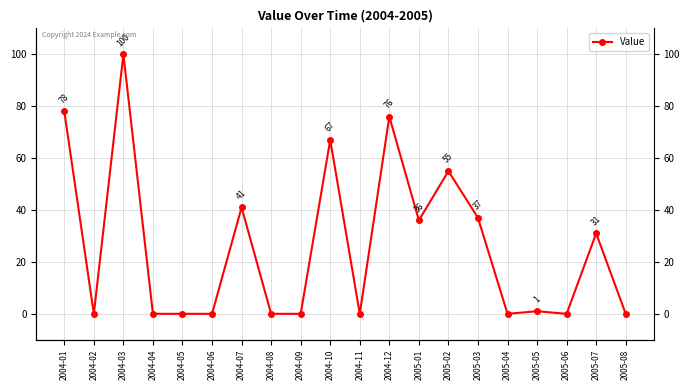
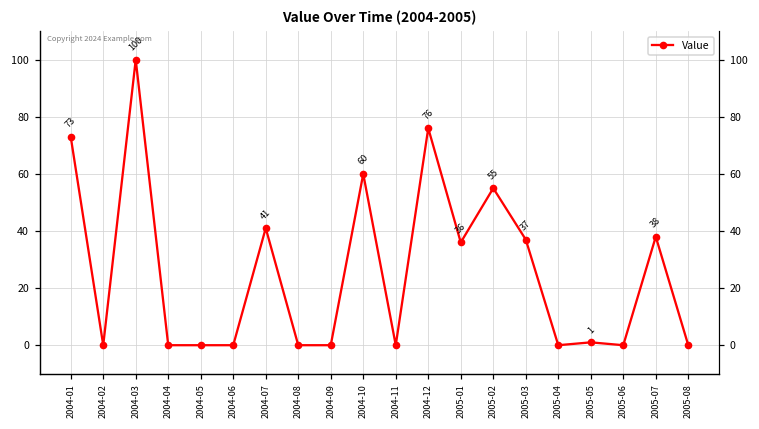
2004-01: 78 -> 73
2004-10: 67 -> 60
2005-07: 31 -> 38
